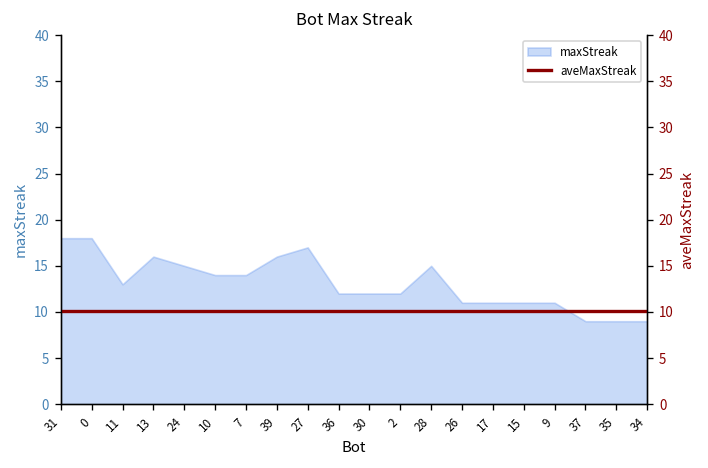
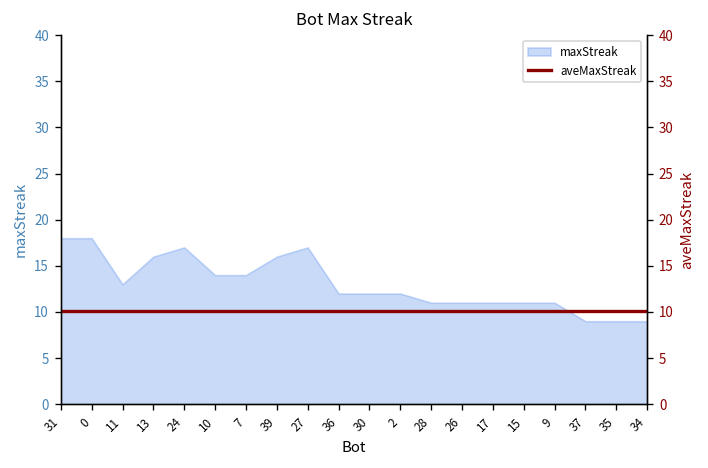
maxStreak, 24: 15 -> 17
maxStreak, 28: 15 -> 11
